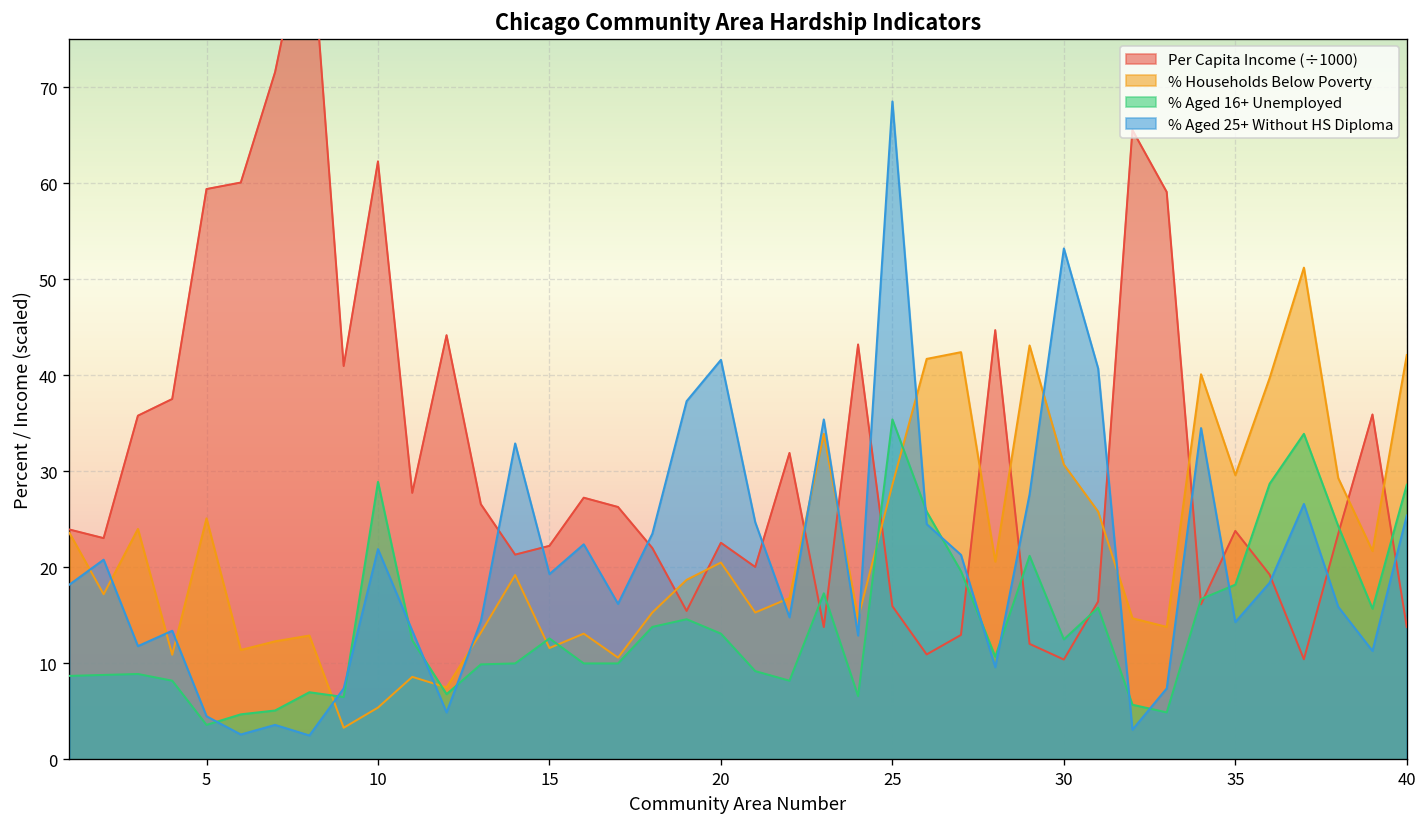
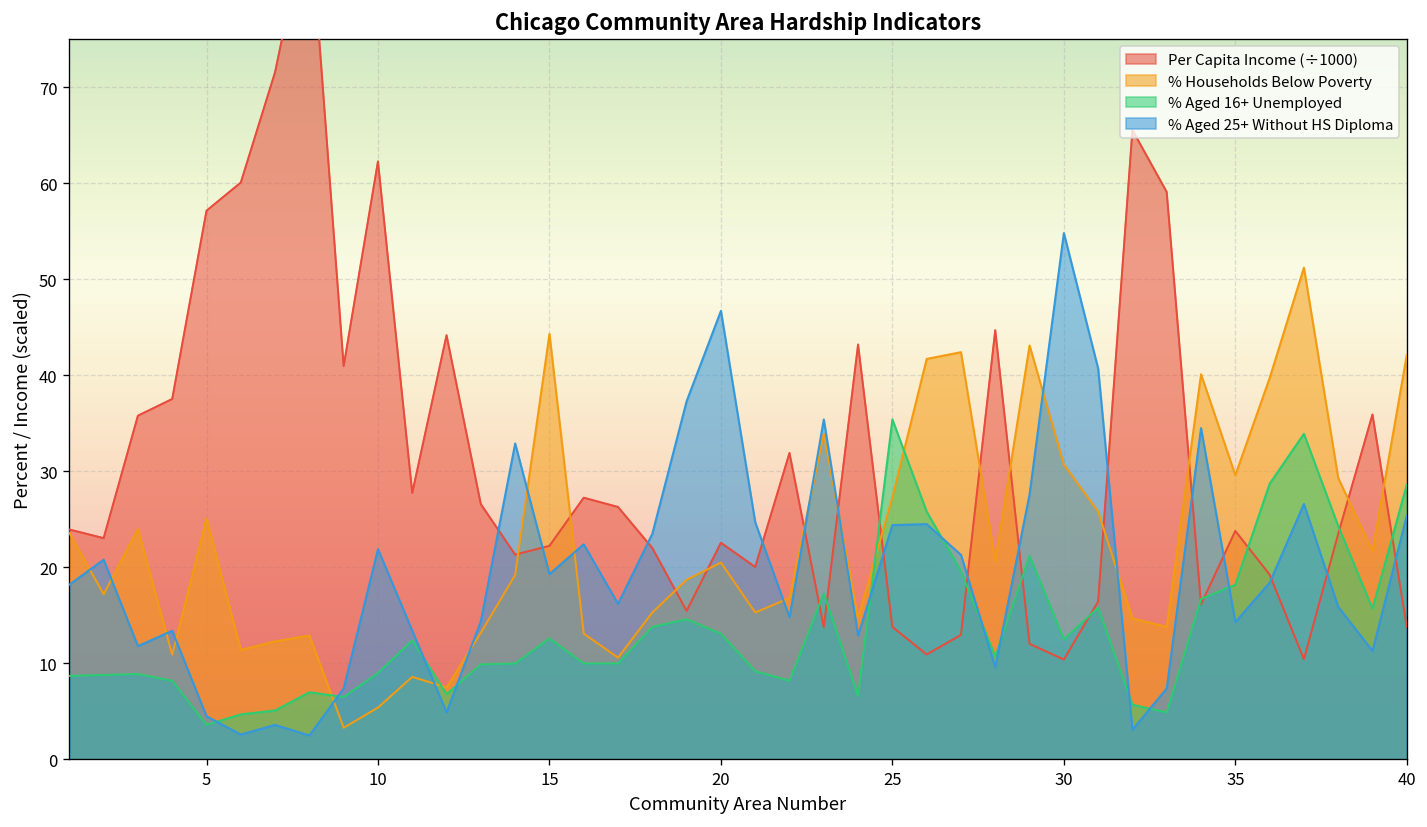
Per Capita Income (÷1000), 5: 59 -> 57
% Aged 16+ Unemployed, 10: 29 -> 9
% Households Below Poverty, 15: 12 -> 44
% Aged 25+ Without HS Diploma, 20: 42 -> 47
Per Capita Income (÷1000), 25: 16 -> 14
% Households Below Poverty, 25: 29 -> 27
% Aged 25+ Without HS Diploma, 25: 69 -> 24
% Aged 25+ Without HS Diploma, 30: 53 -> 55
